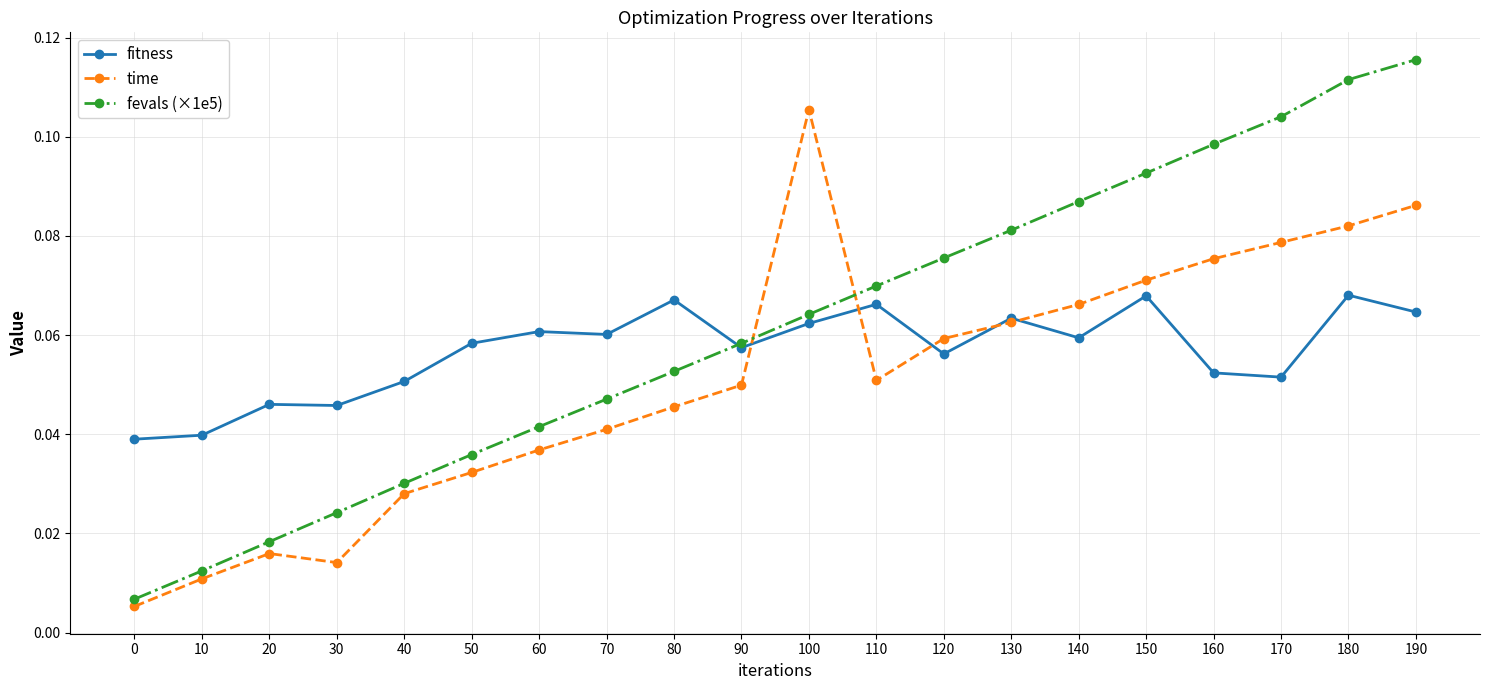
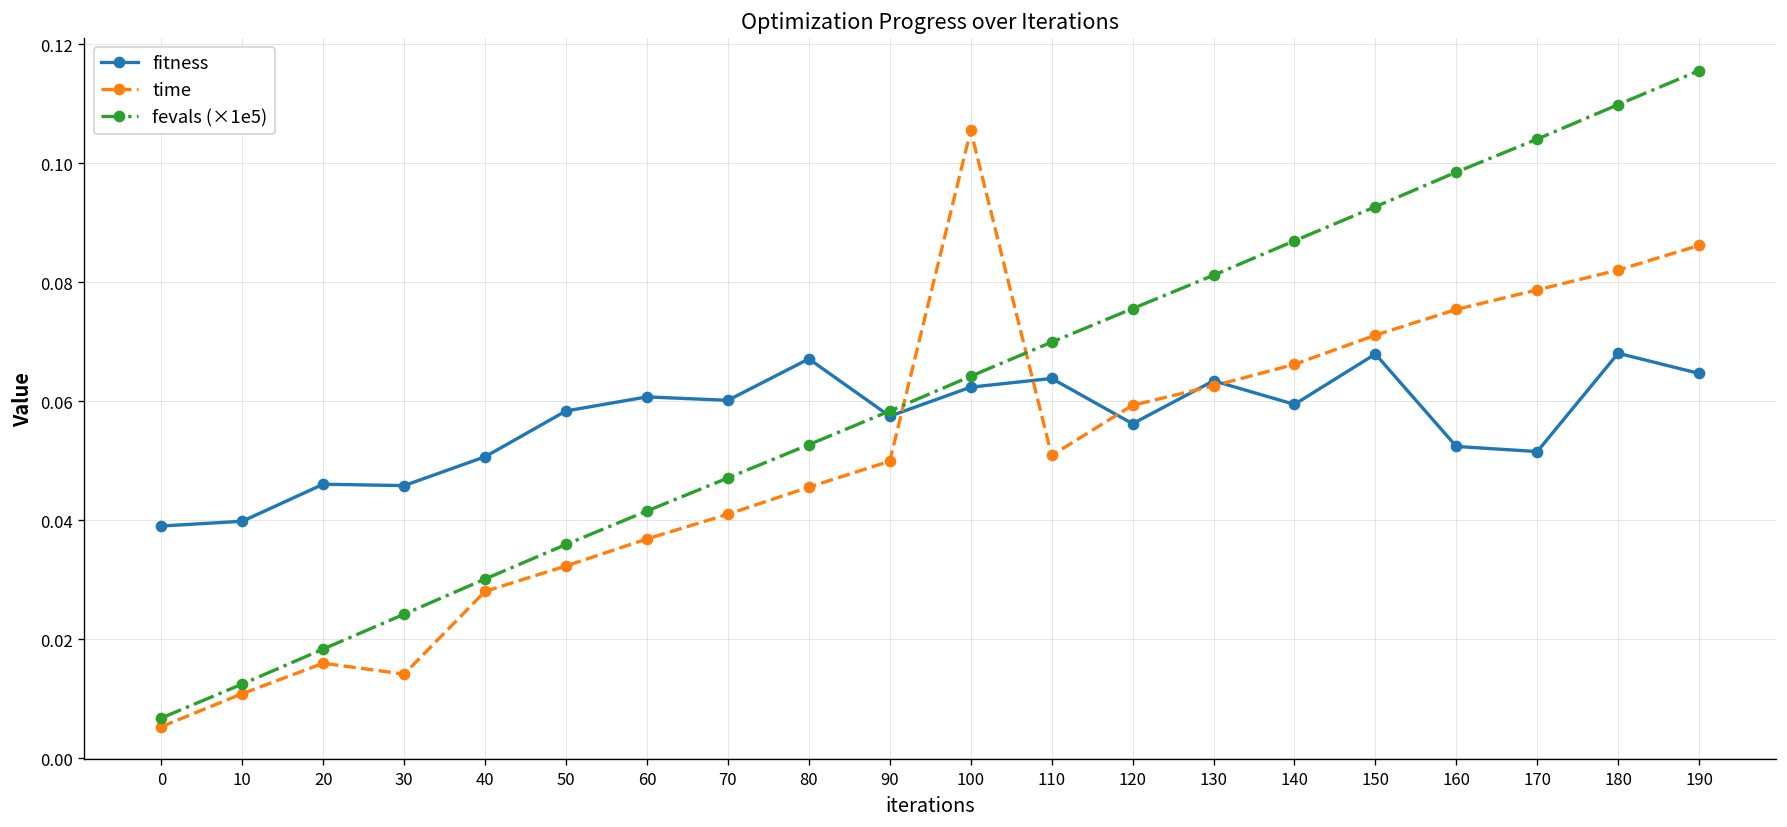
fitness, 110: 0.066 -> 0.064
fevals (×1e5), 180: 0.112 -> 0.110
